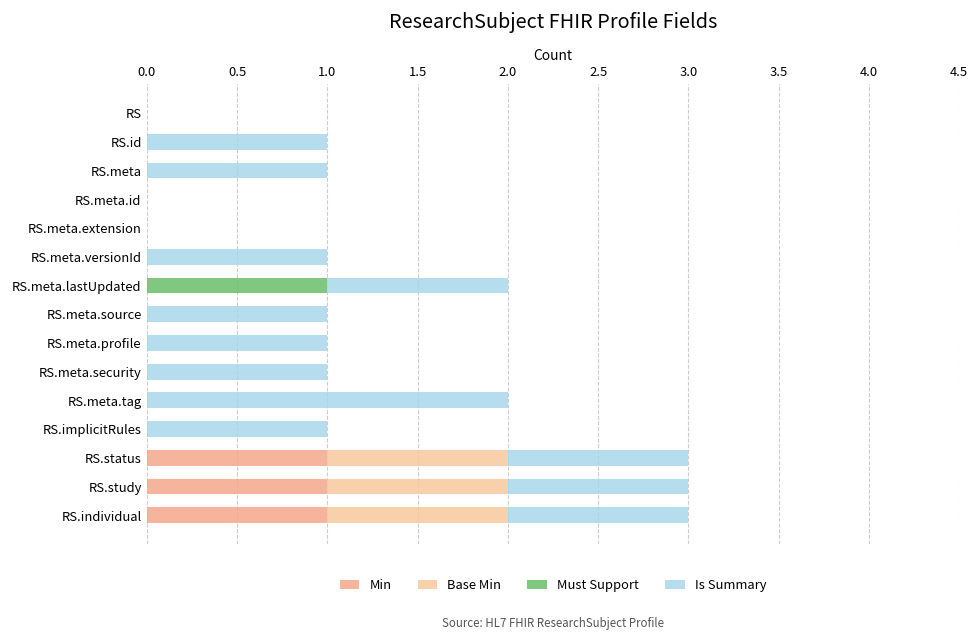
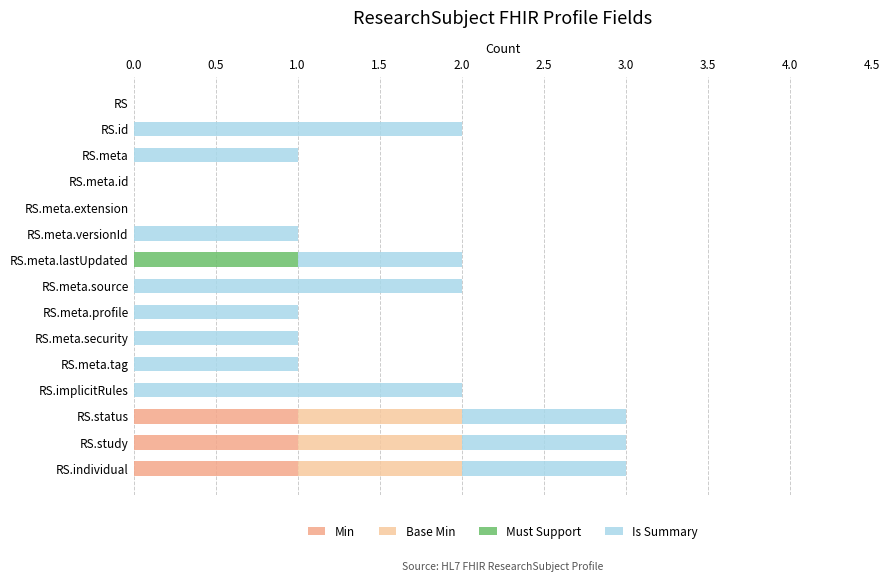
Is Summary, RS.id: 1 -> 2
Is Summary, RS.meta.source: 1 -> 2
Is Summary, RS.meta.tag: 2 -> 1
Is Summary, RS.implicitRules: 1 -> 2
